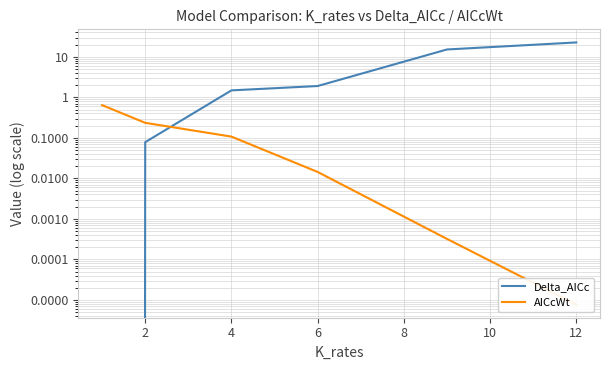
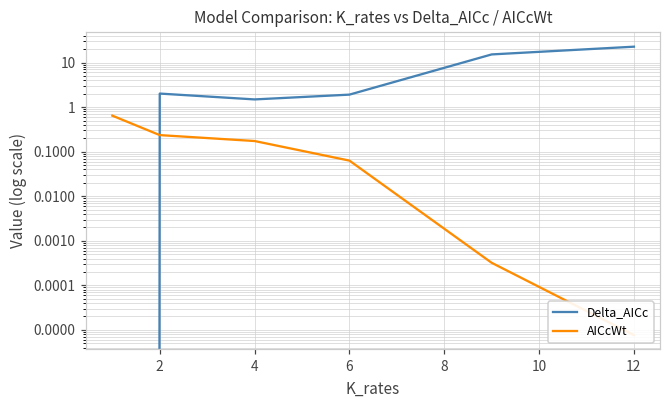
Delta_AICc, 2: 0.08 -> 2
AICcWt, 4: 0.11 -> 0.17
AICcWt, 6: 0.014 -> 0.06
